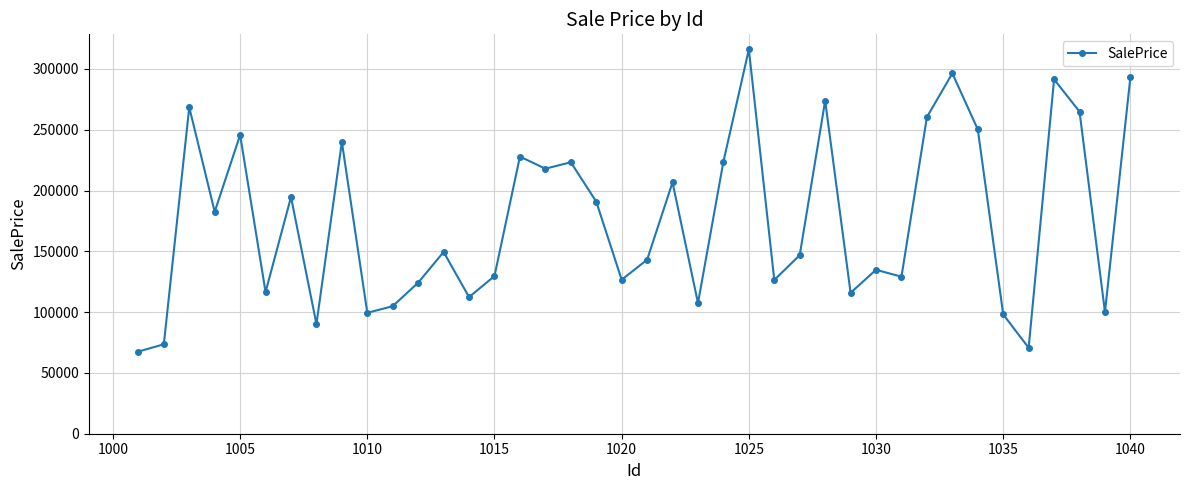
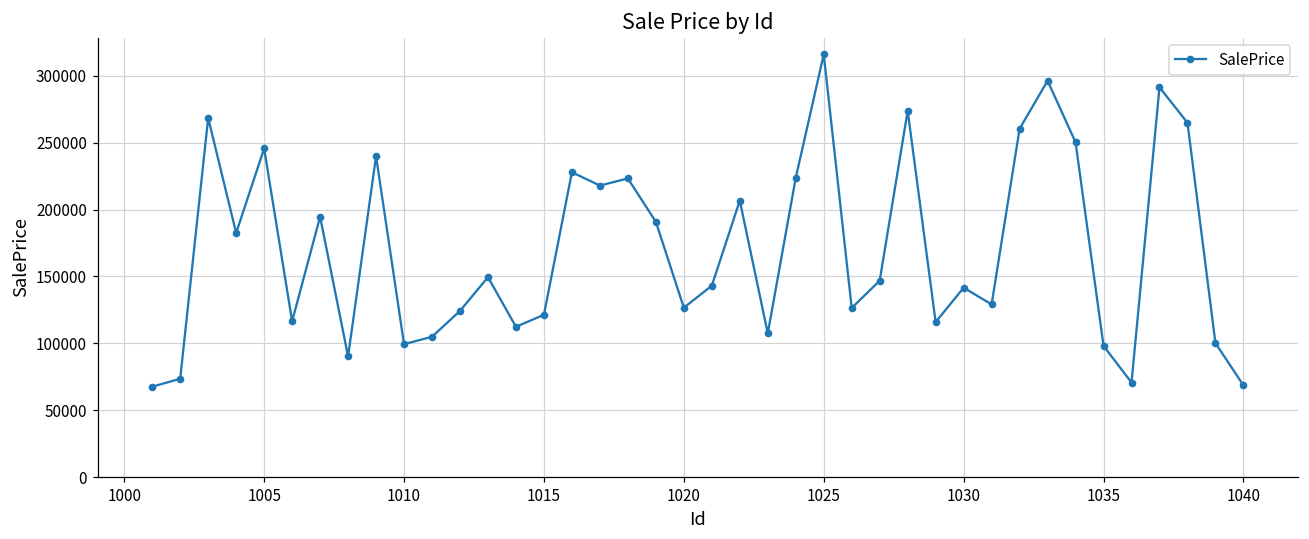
1015: 130000 -> 121000
1030: 135000 -> 142000
1040: 293000 -> 69000
